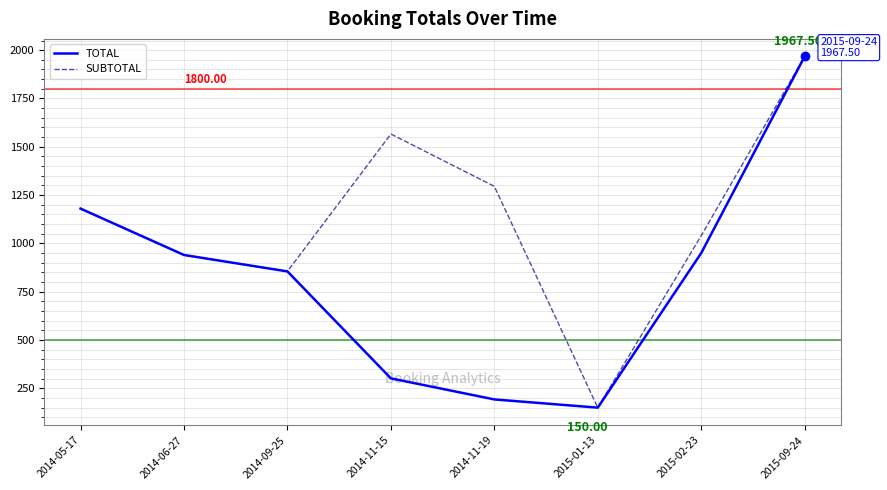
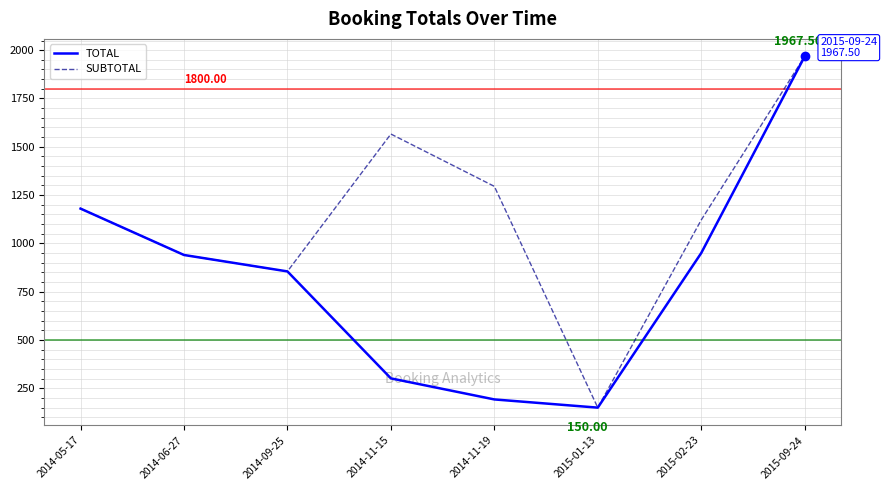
SUBTOTAL, 2015-02-23: 1040 -> 1120
